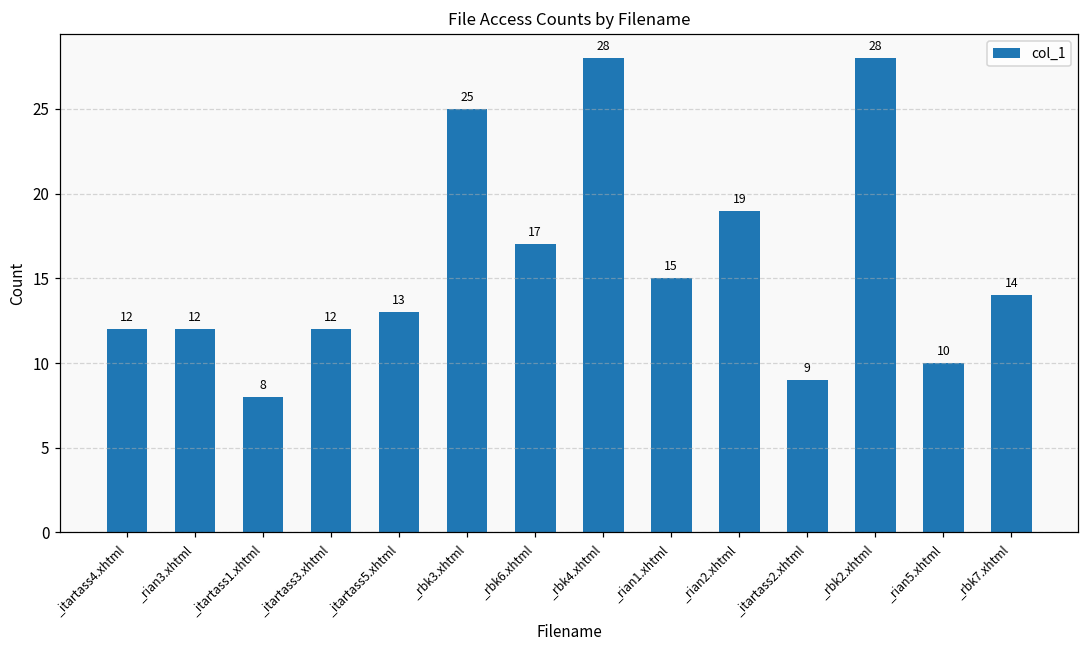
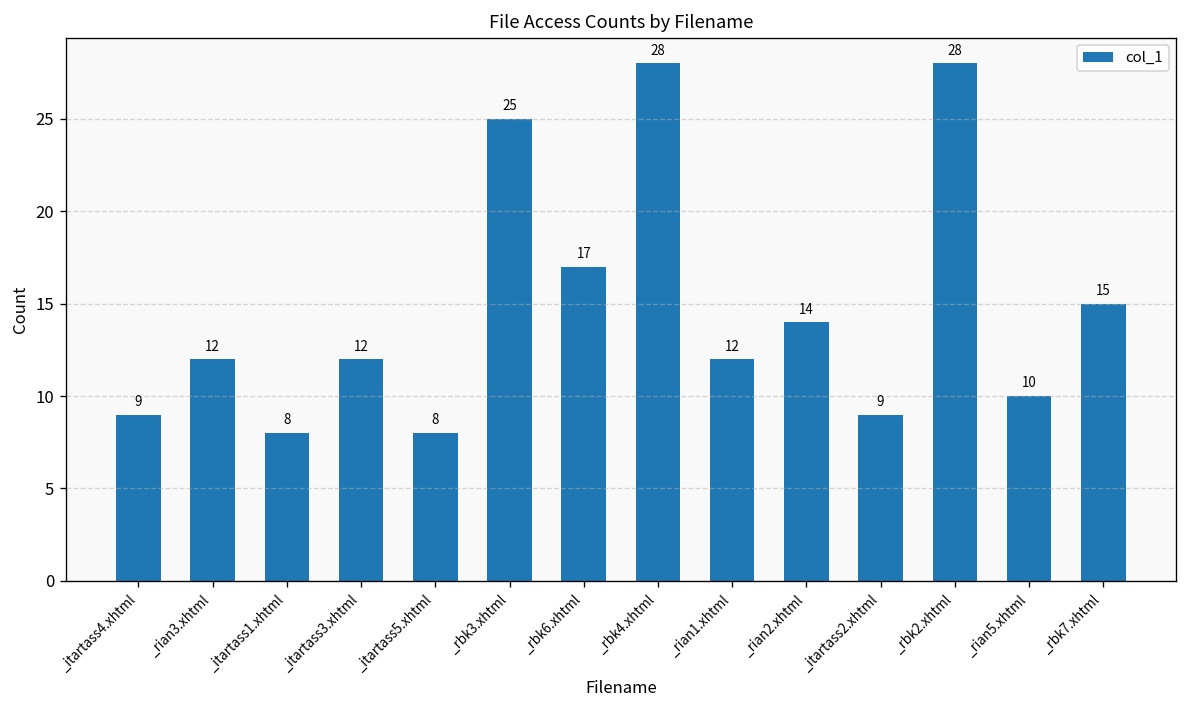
_itartass4.xhtml: 12 -> 9
_itartass5.xhtml: 13 -> 8
_rian1.xhtml: 15 -> 12
_rian2.xhtml: 19 -> 14
_rbk7.xhtml: 14 -> 15
